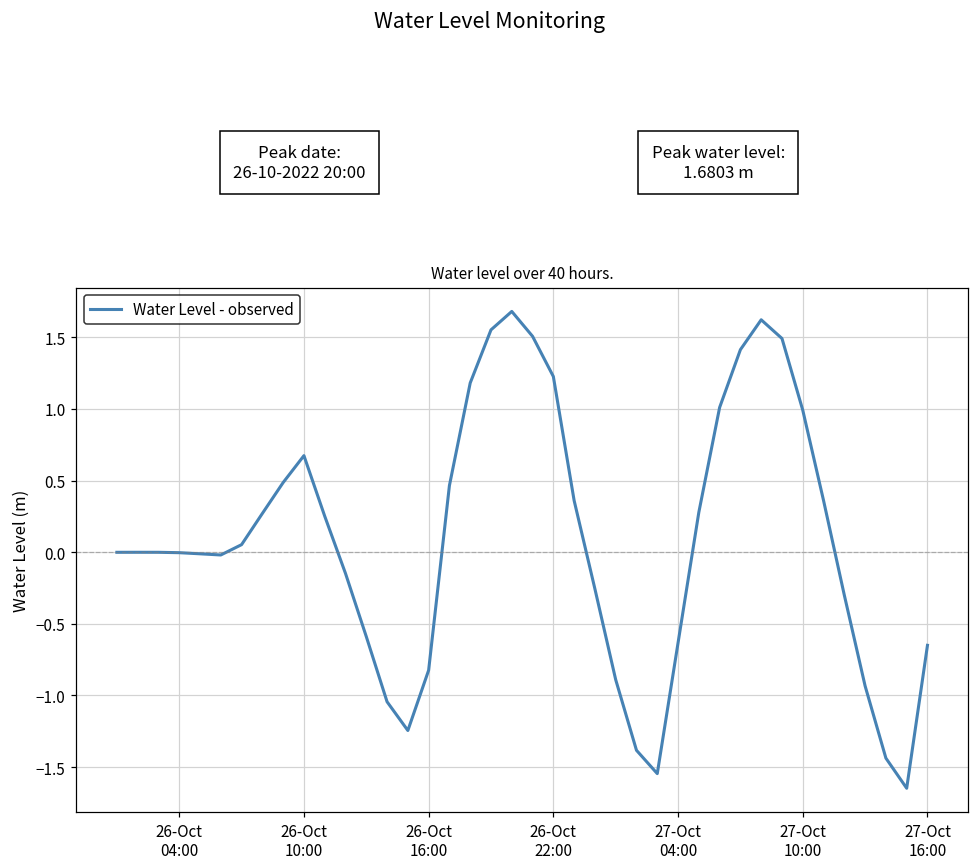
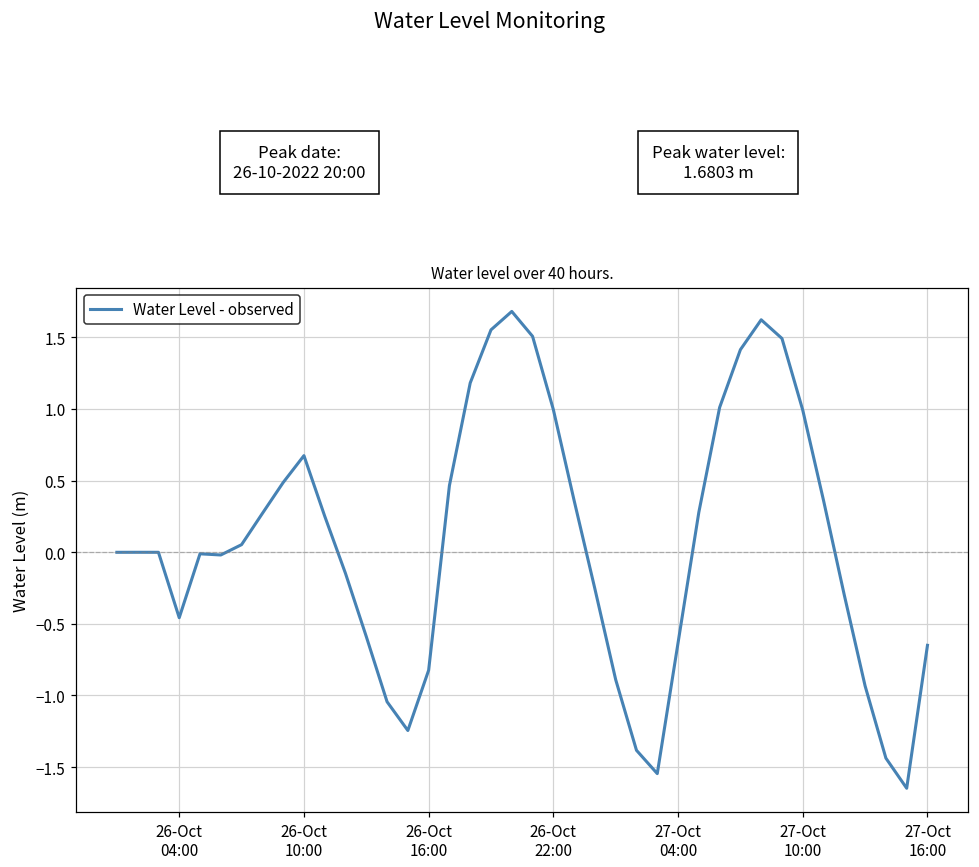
26-Oct 04:00: 0.00 -> -0.46
26-Oct 22:00: 1.23 -> 1.00
